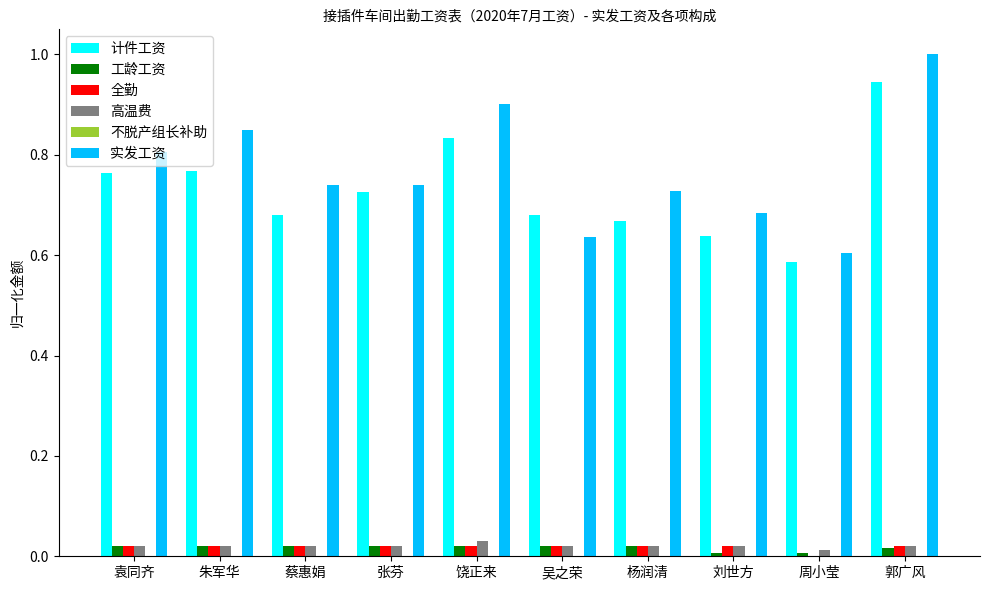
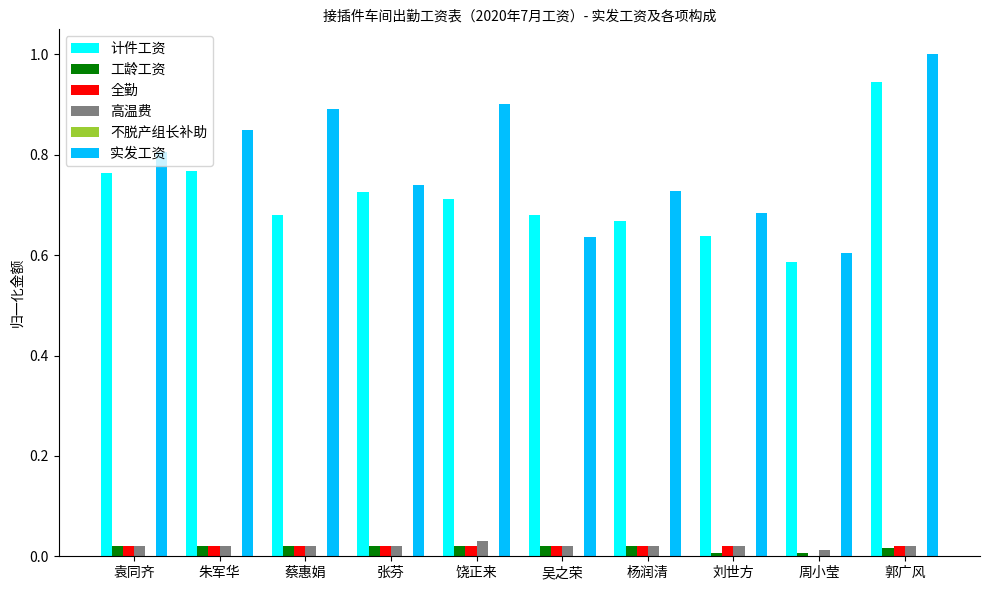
实发工资, 蔡惠娟: 0.74 -> 0.89
计件工资, 饶正来: 0.83 -> 0.71
